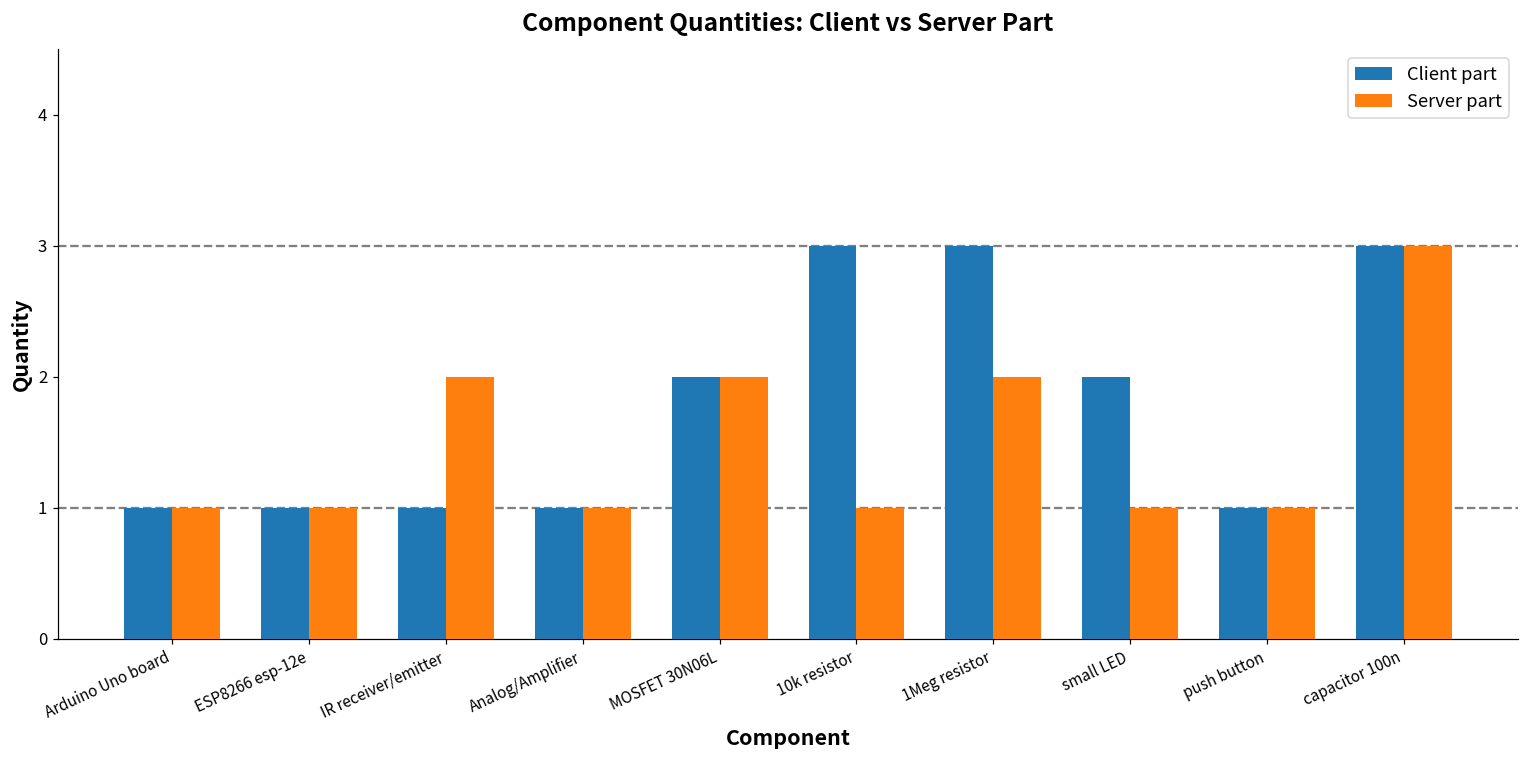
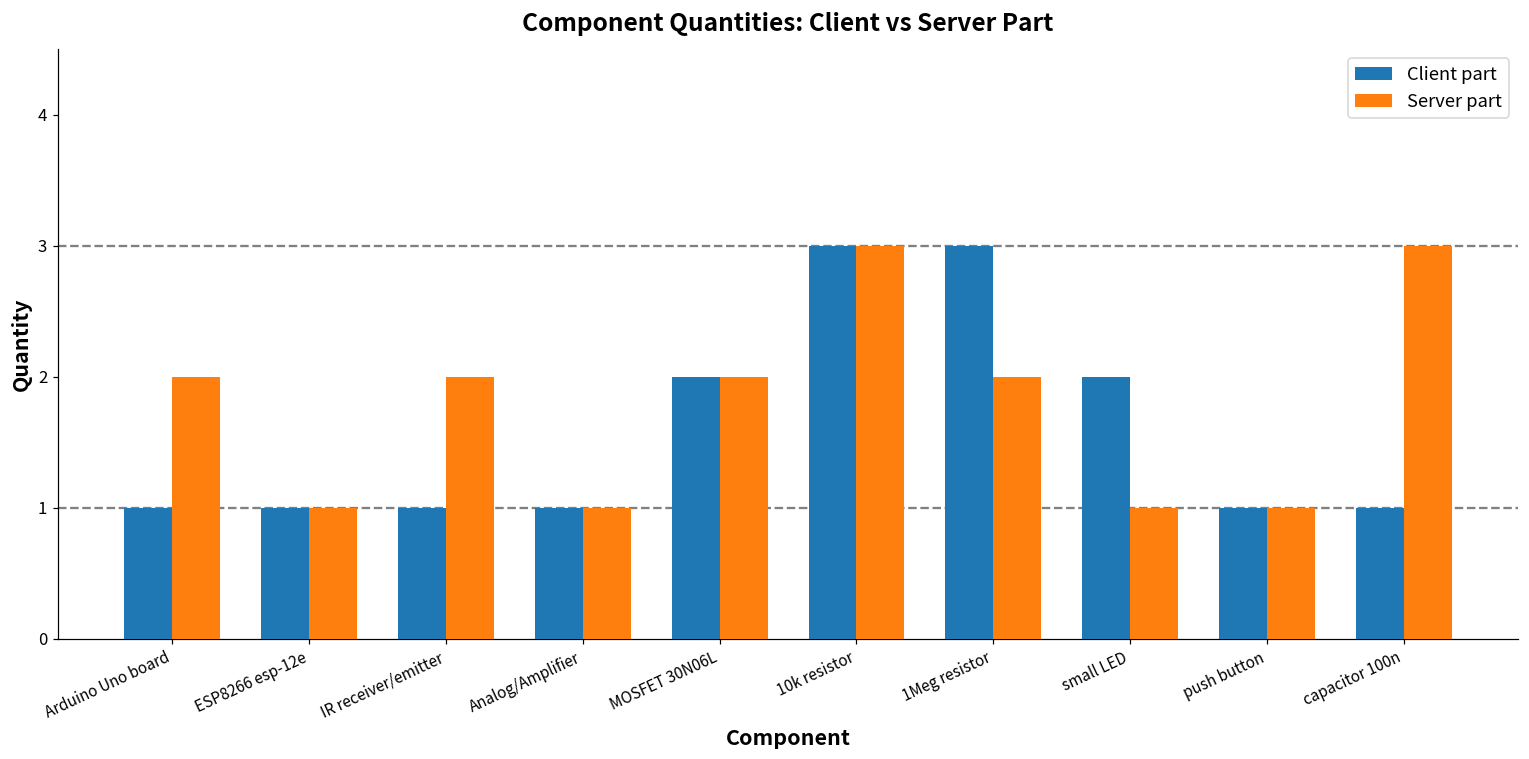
Server part, Arduino Uno board: 1 -> 2
Server part, 10k resistor: 1 -> 3
Client part, capacitor 100n: 3 -> 1
